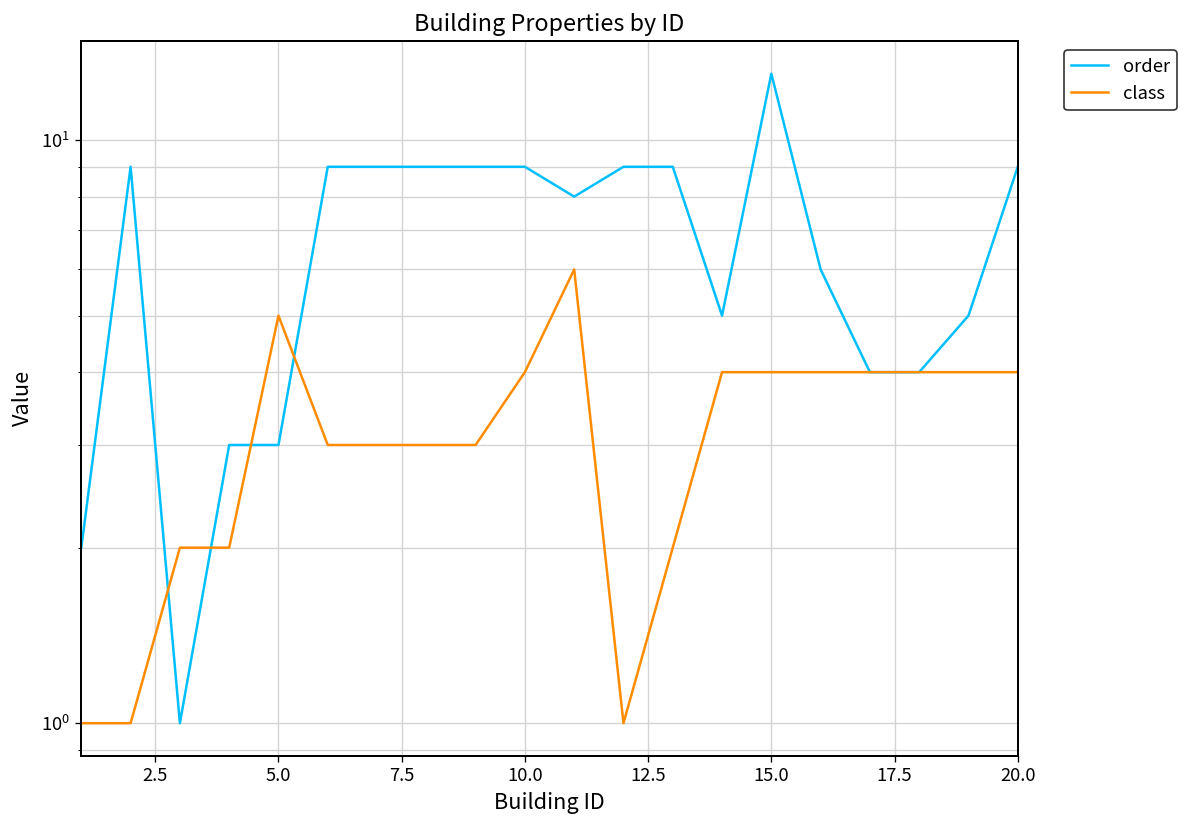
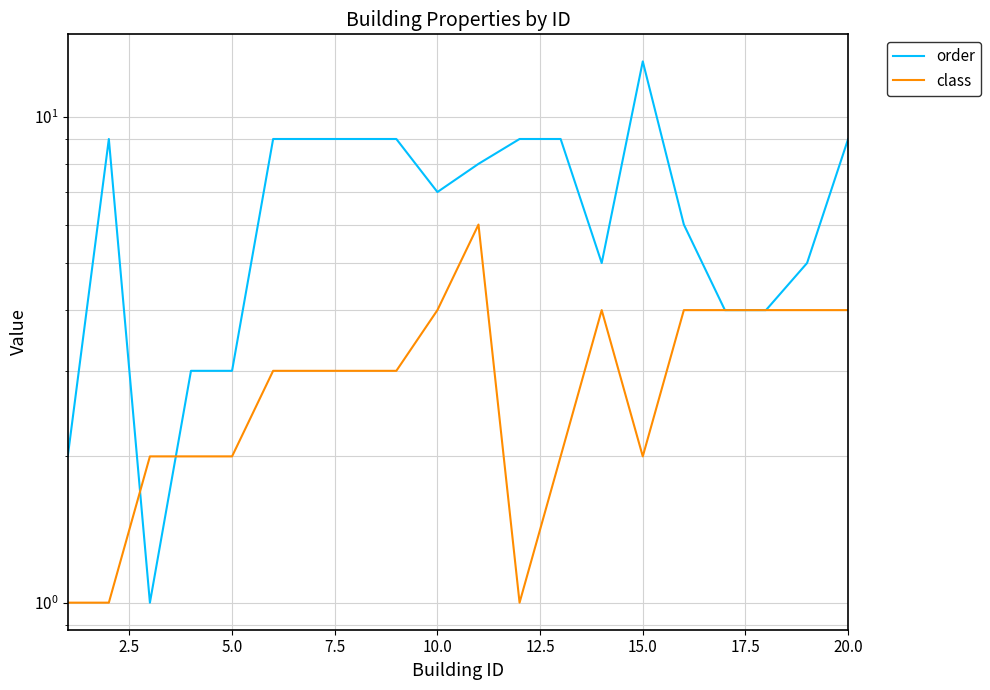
class, 5.0: 5 -> 2
order, 10.0: 9 -> 7
class, 15.0: 4 -> 2
